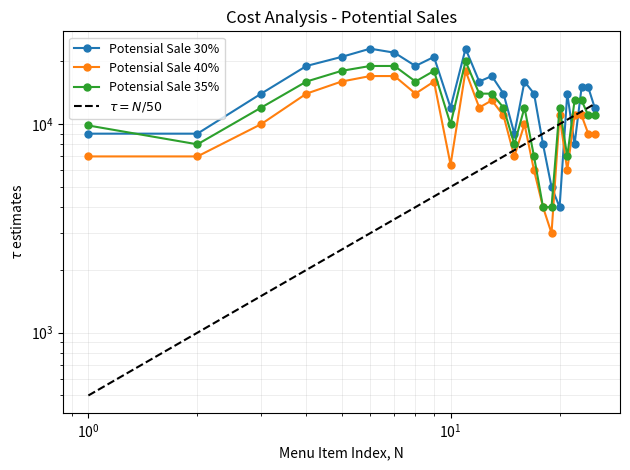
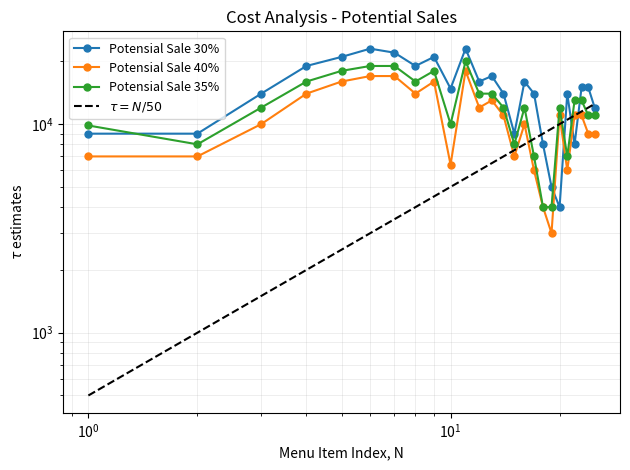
Potensial Sale 30%, 10^1: 12000 -> 15000
